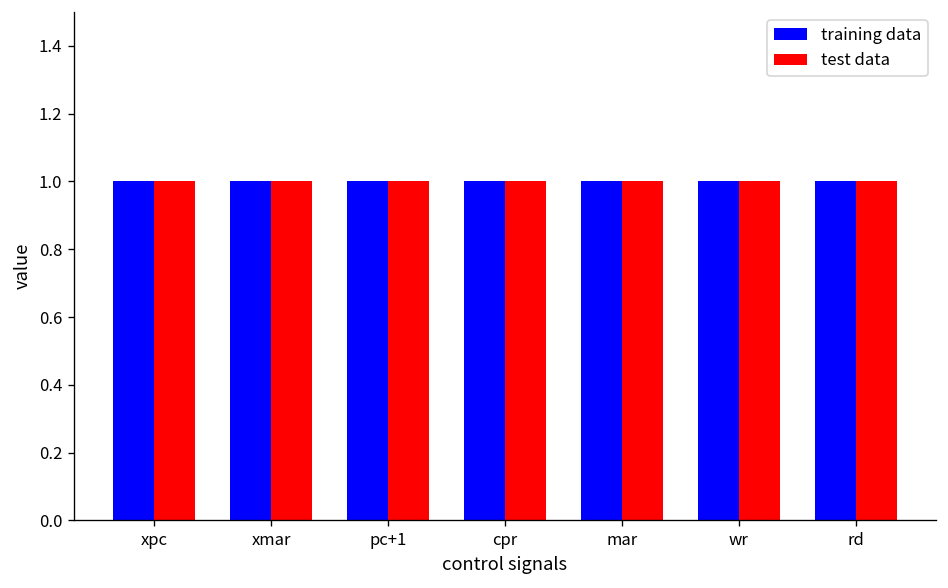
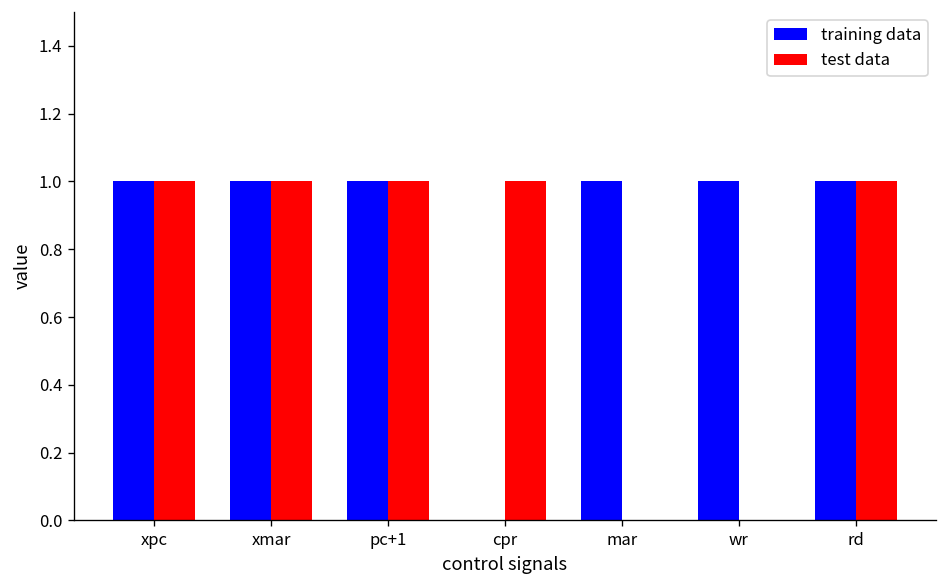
training data, cpr: 1 -> 0
test data, mar: 1 -> 0
test data, wr: 1 -> 0
